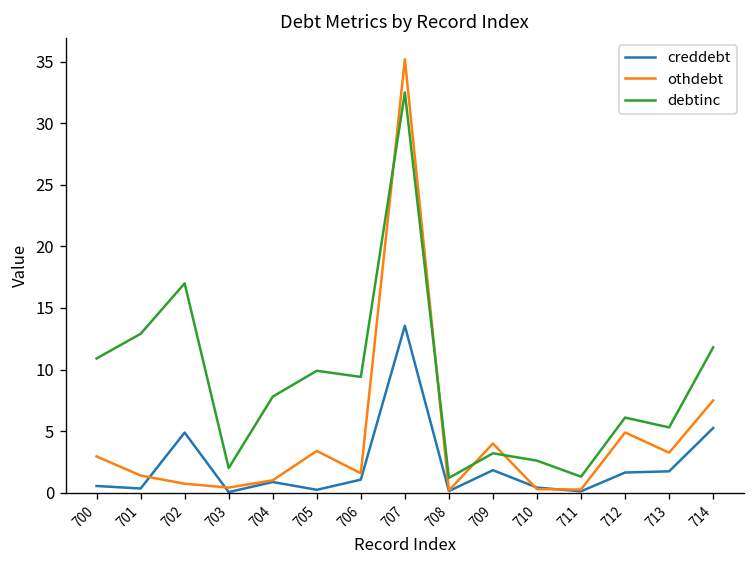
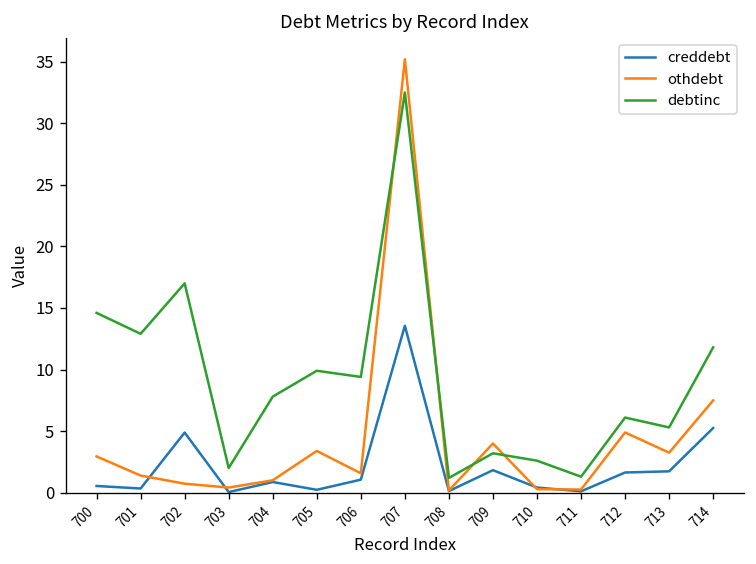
debtinc, 700: 10.9 -> 14.6
